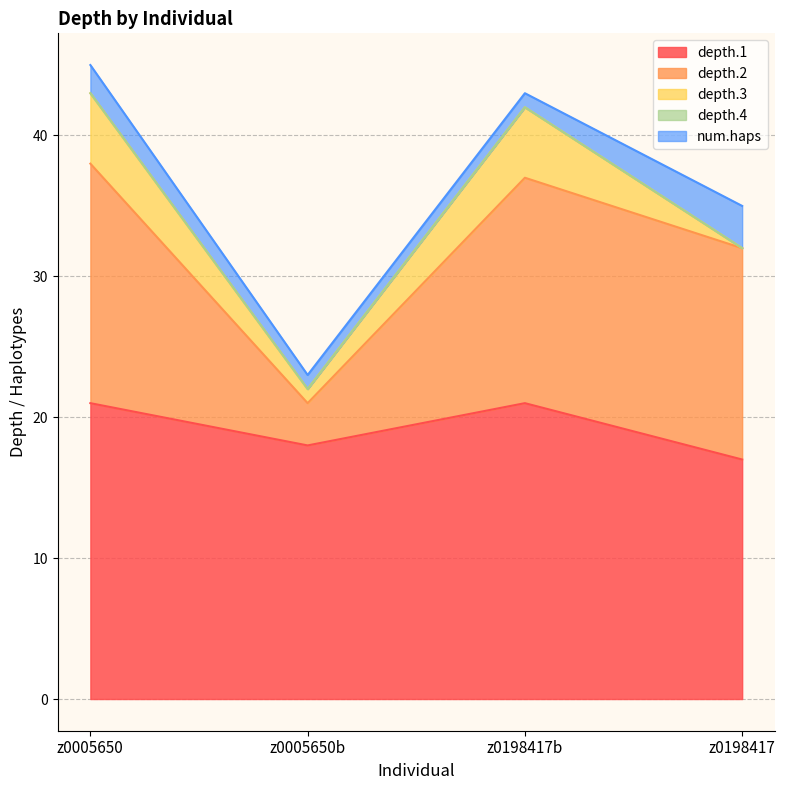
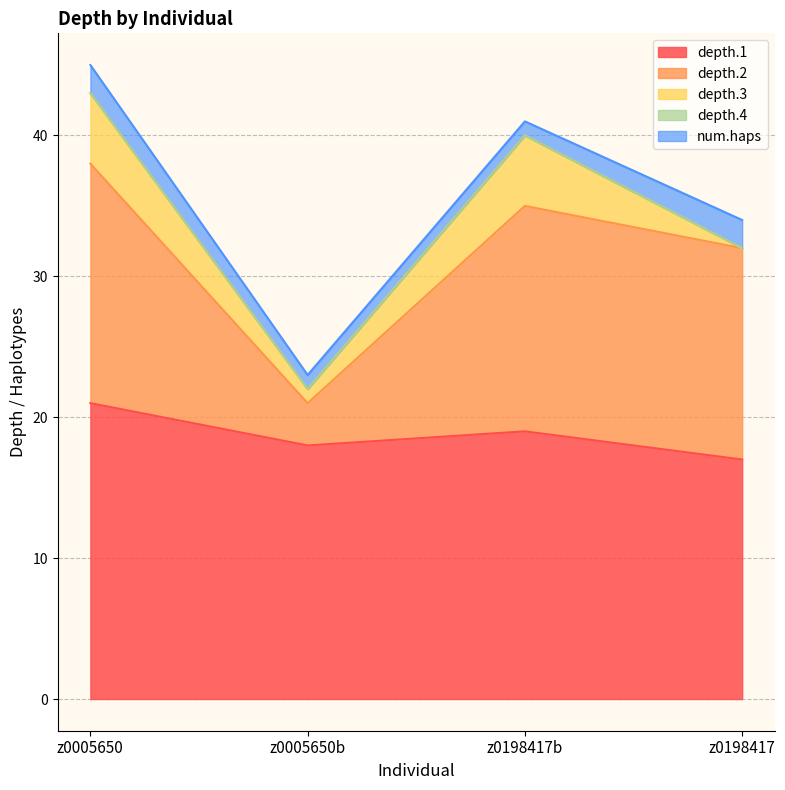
depth.1, z0198417b: 21 -> 19
num.haps, z0198417: 3 -> 2
